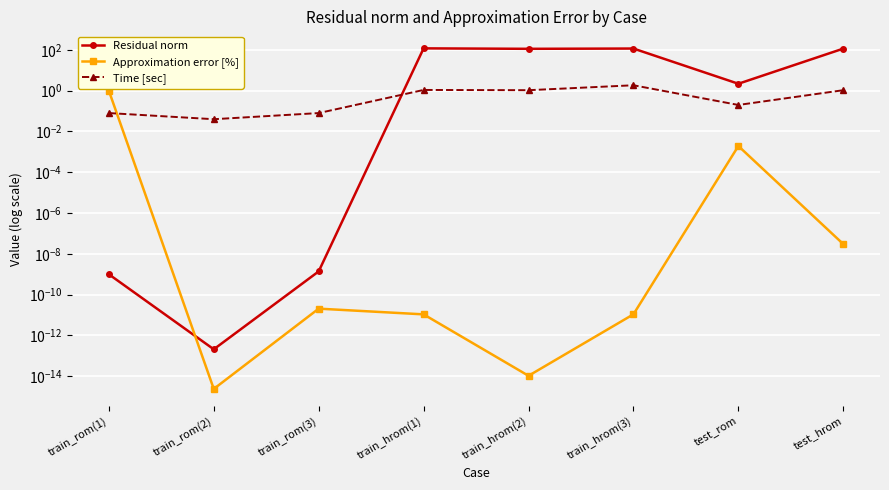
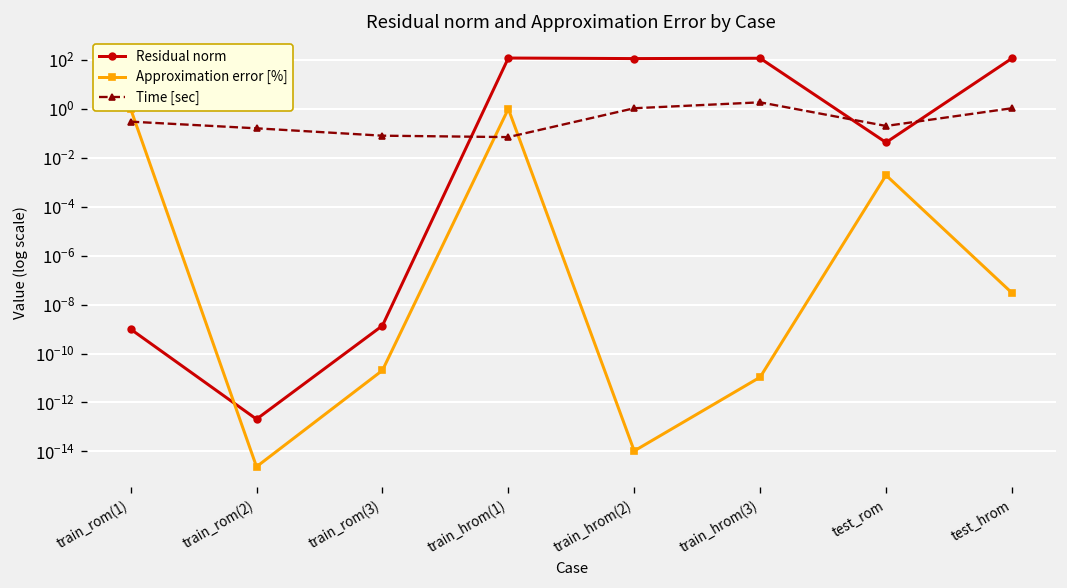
Time [sec], train_rom(1): 0.08 -> 0.3
Time [sec], train_rom(2): 0.04 -> 0.2
Approximation error [%], train_hrom(1): 0 -> 1
Time [sec], train_hrom(1): 1 -> 0.07
Residual norm, test_rom: 2 -> 0.04
